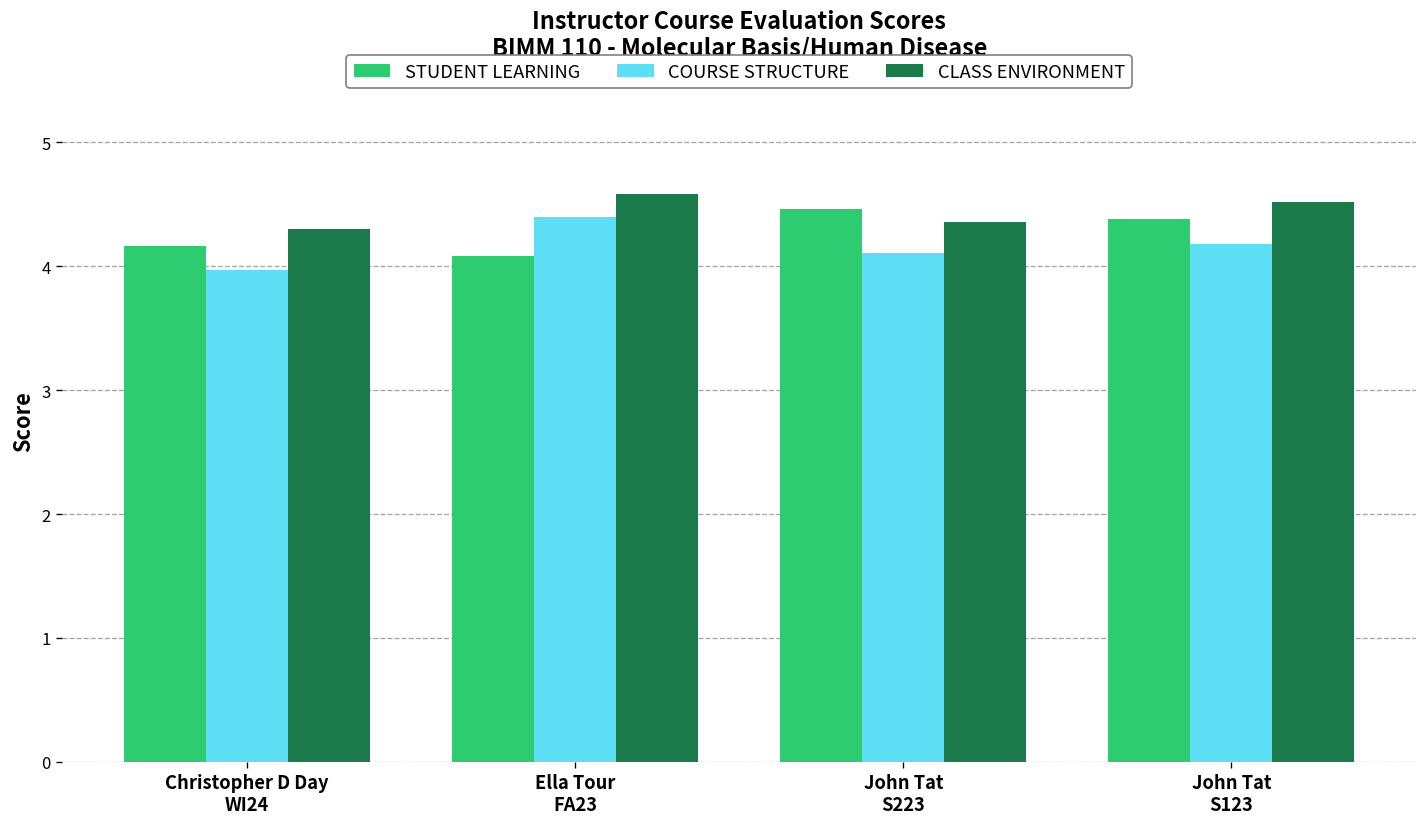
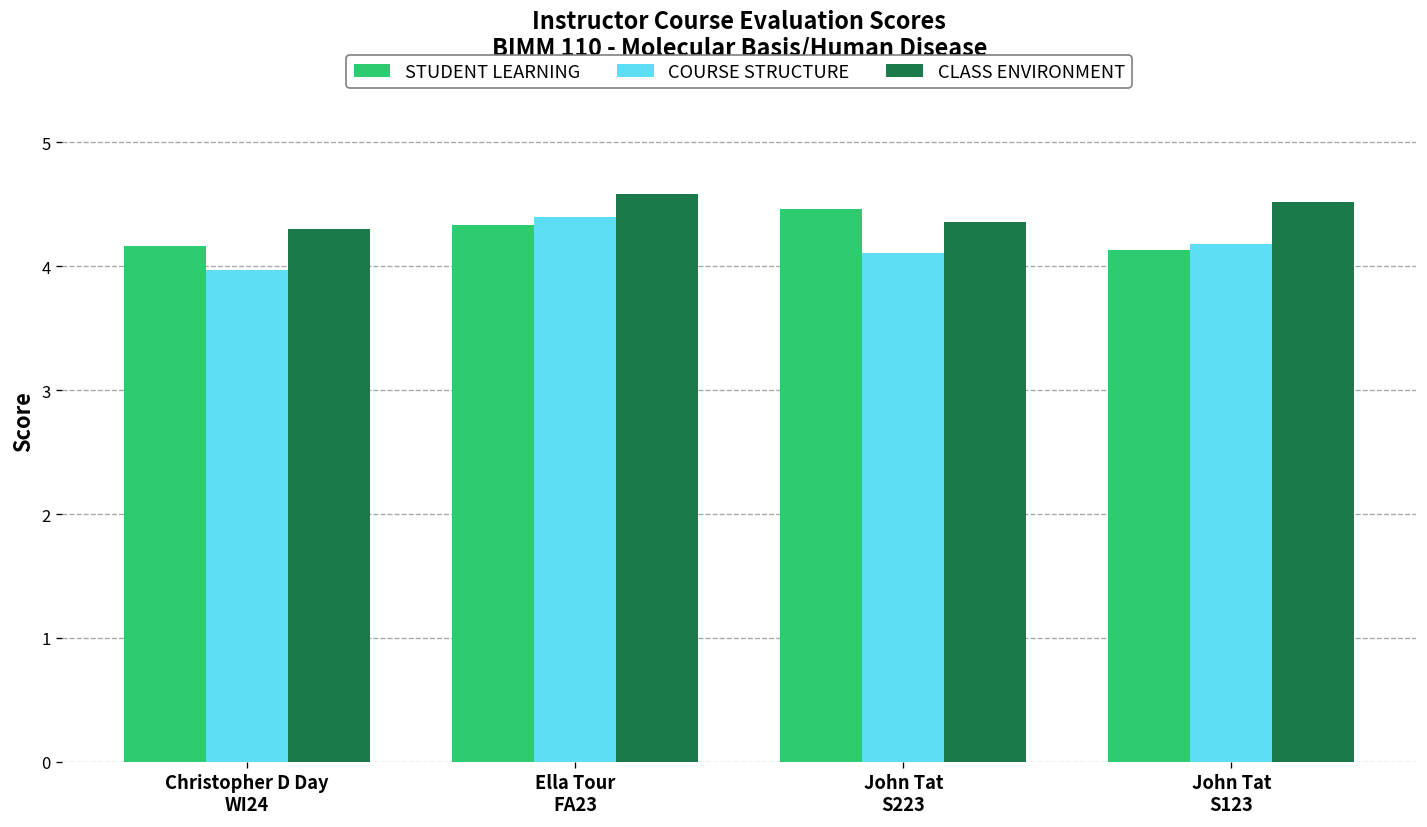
STUDENT LEARNING, Ella Tour FA23: 4.08 -> 4.33
STUDENT LEARNING, John Tat S123: 4.38 -> 4.13
